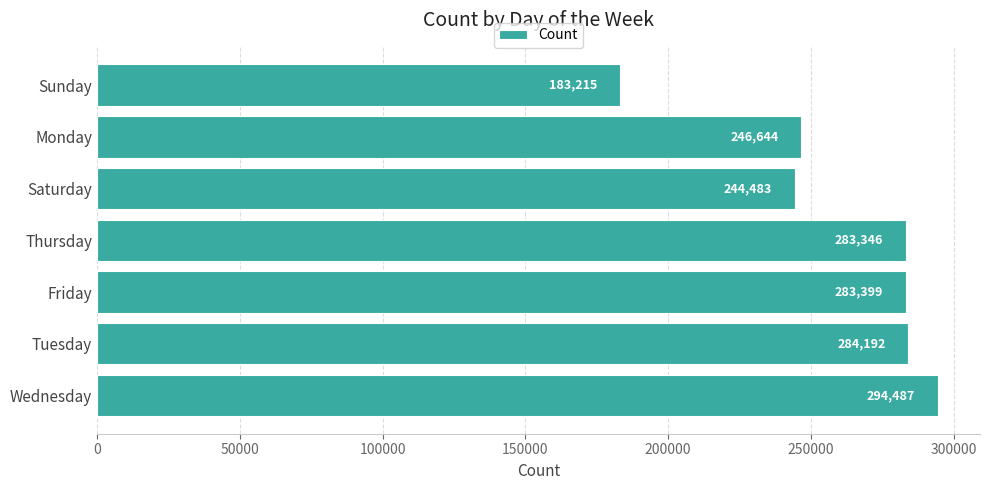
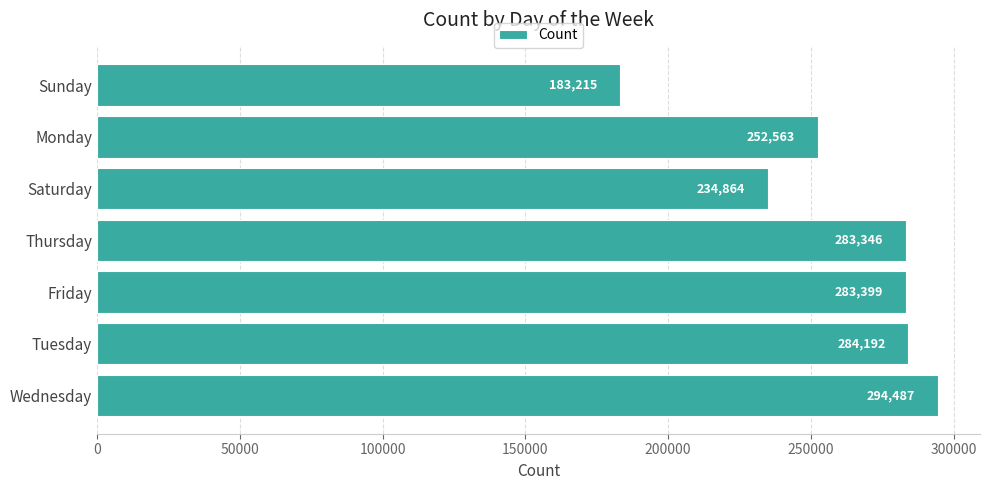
Monday: 246,644 -> 252,563
Saturday: 244,483 -> 234,864
